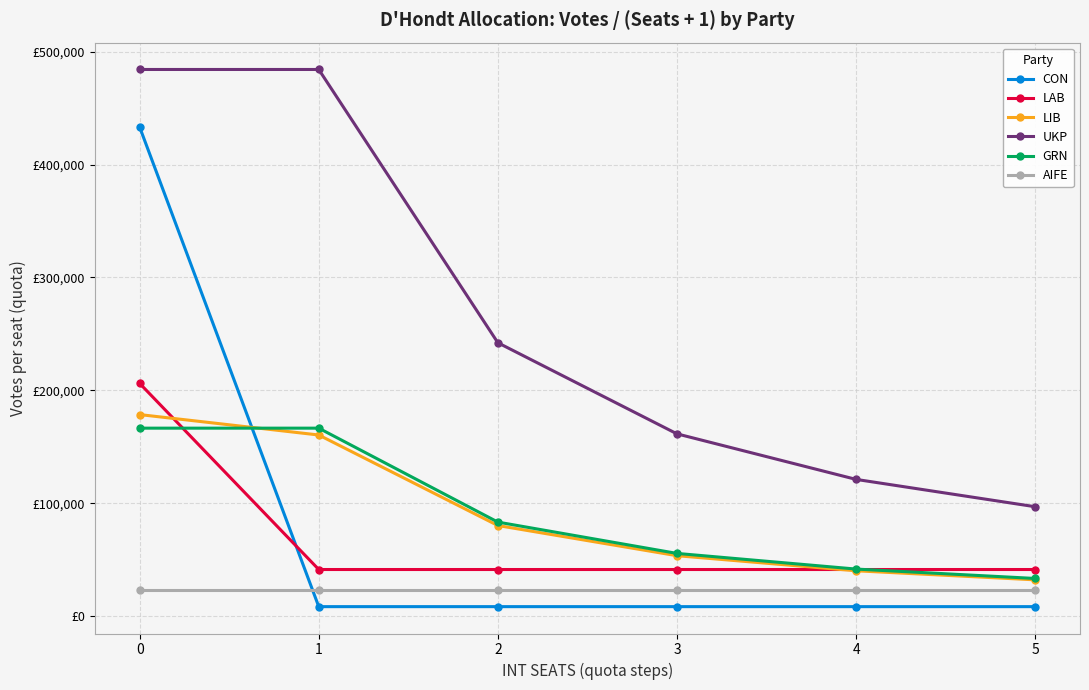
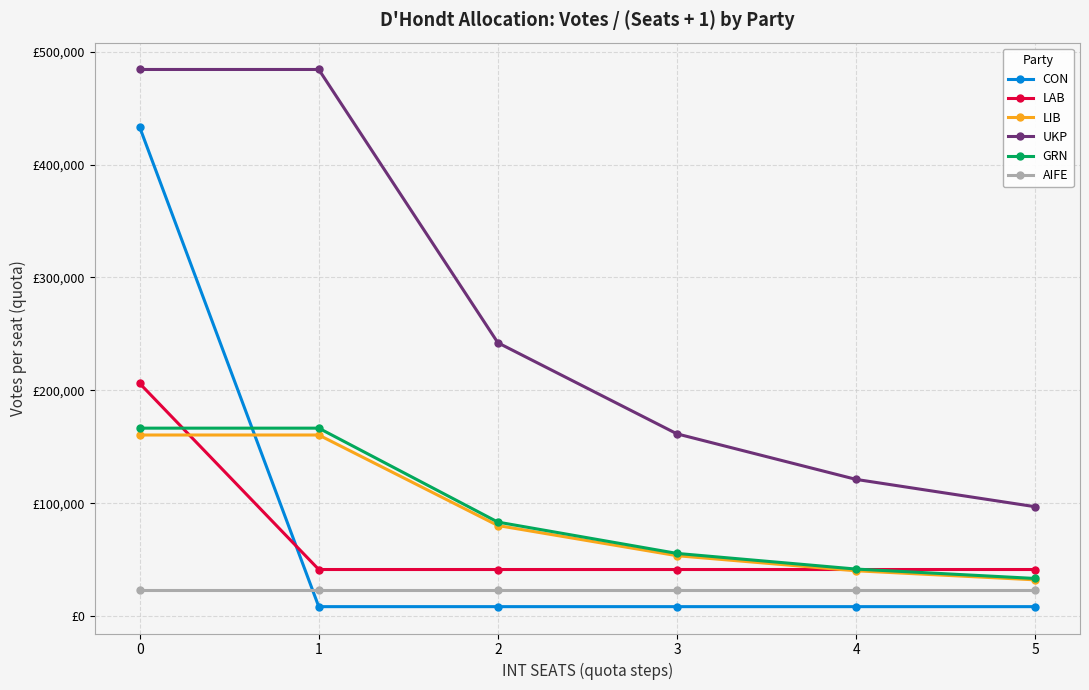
LIB, 0: £178,000 -> £160,000
